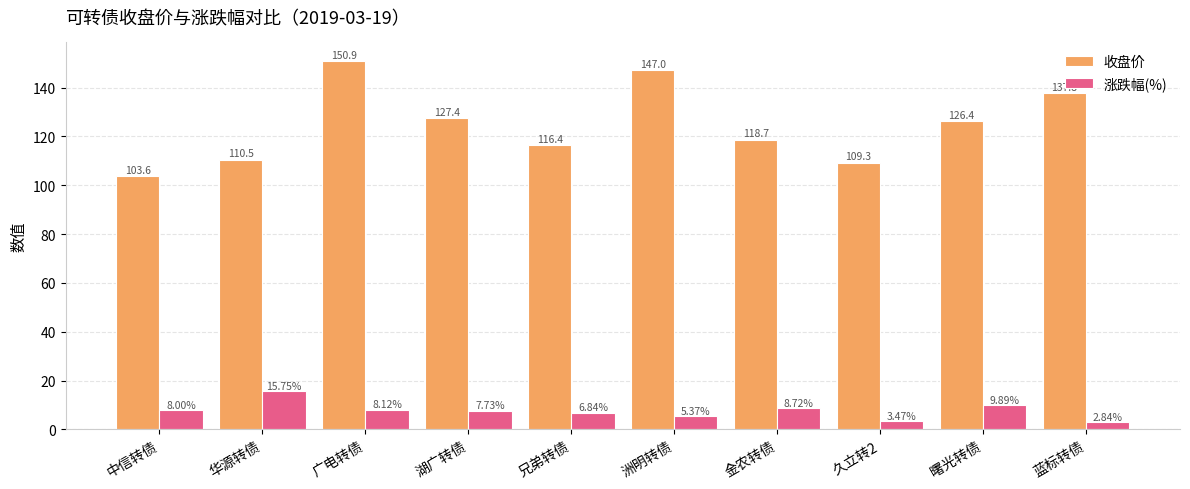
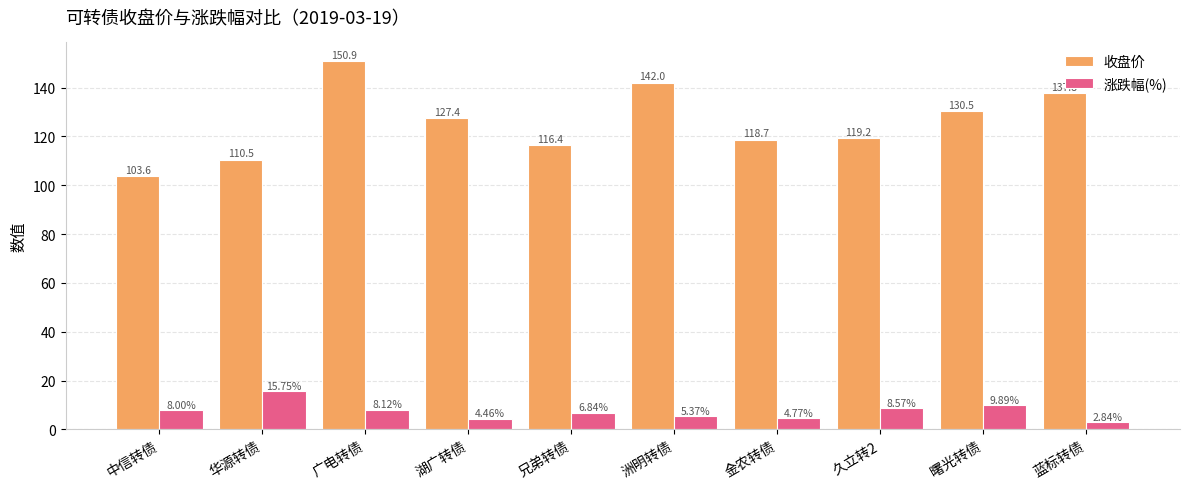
涨跌幅(%), 湖广转债: 7.73% -> 4.46%
收盘价, 洲明转债: 147.0 -> 142.0
涨跌幅(%), 金农转债: 8.72% -> 4.77%
收盘价, 久立转2: 109.3 -> 119.2
涨跌幅(%), 久立转2: 3.47% -> 8.57%
收盘价, 曙光转债: 126.4 -> 130.5
